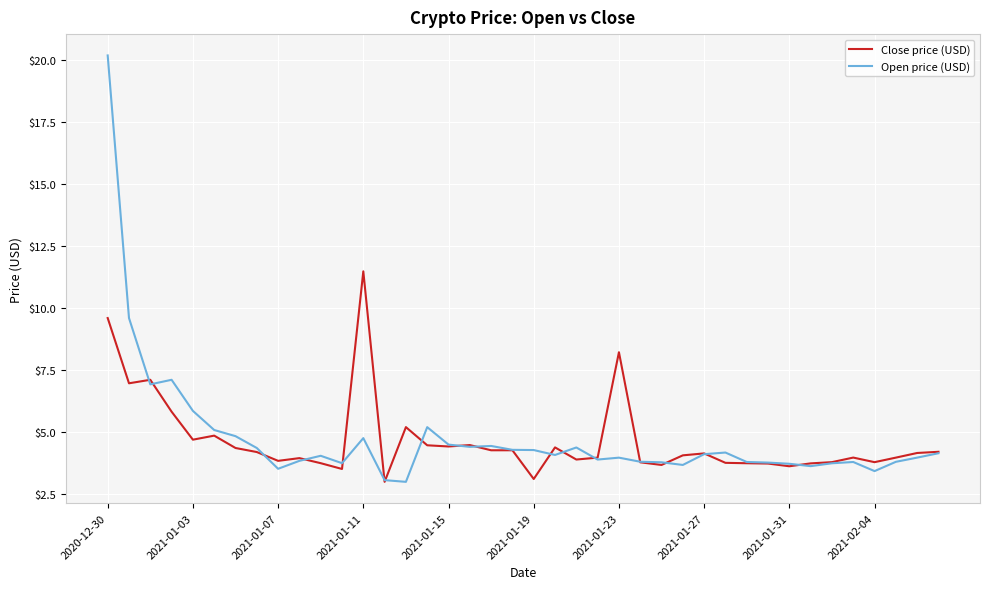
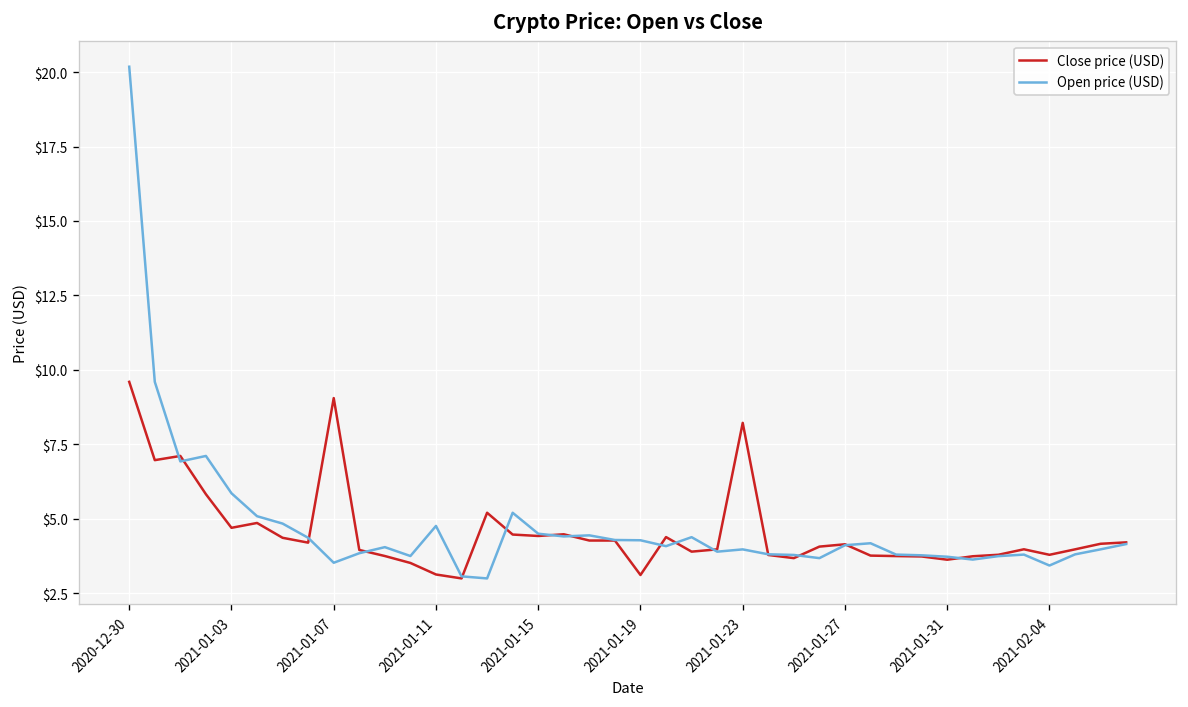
Close price (USD), 2021-01-07: $3.8 -> $9.1
Close price (USD), 2021-01-11: $11.5 -> $3.1
